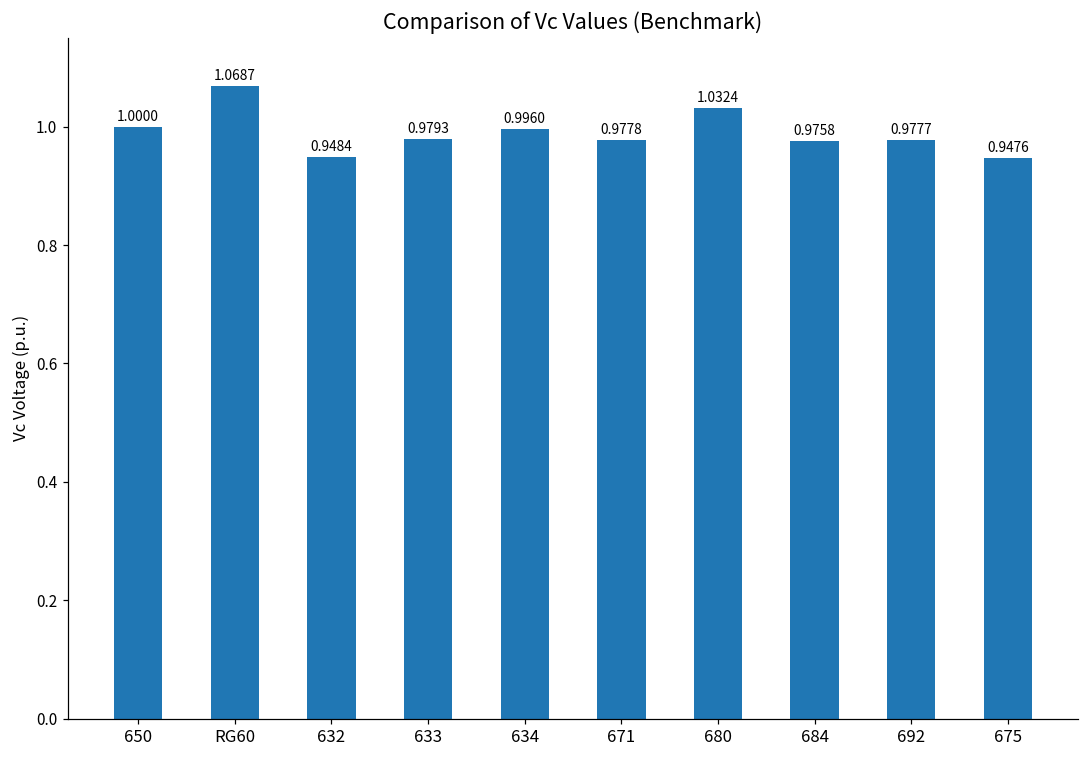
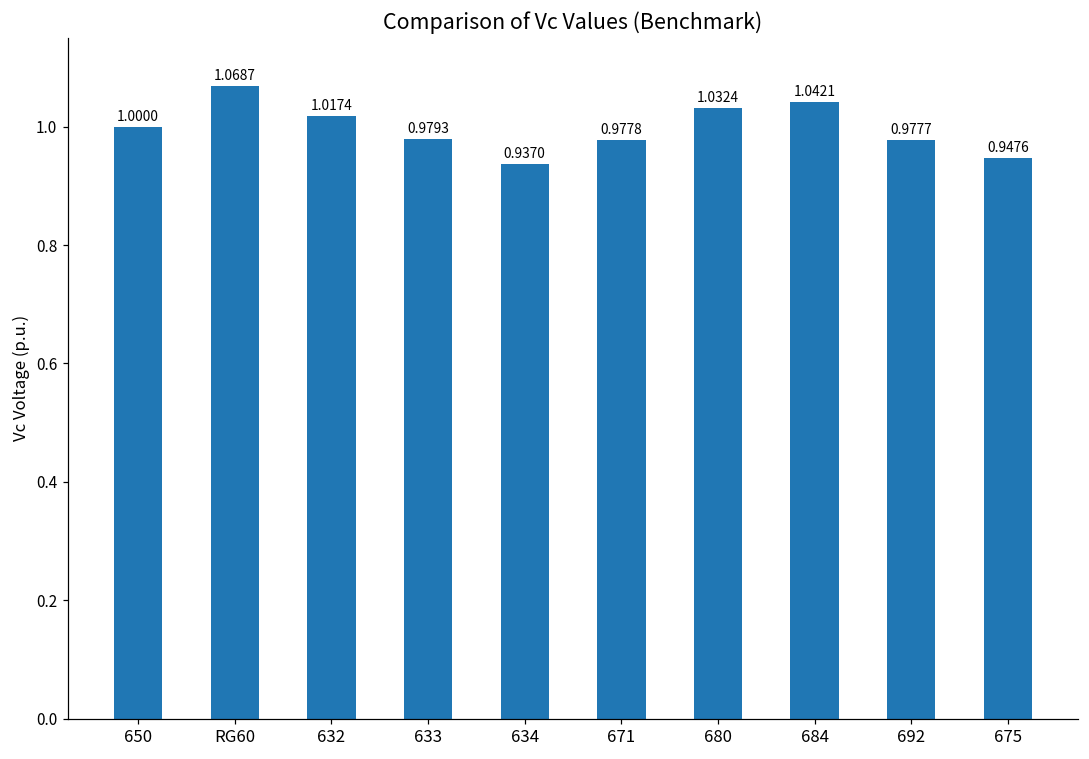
632: 0.9484 -> 1.0174
634: 0.9960 -> 0.9370
684: 0.9758 -> 1.0421
